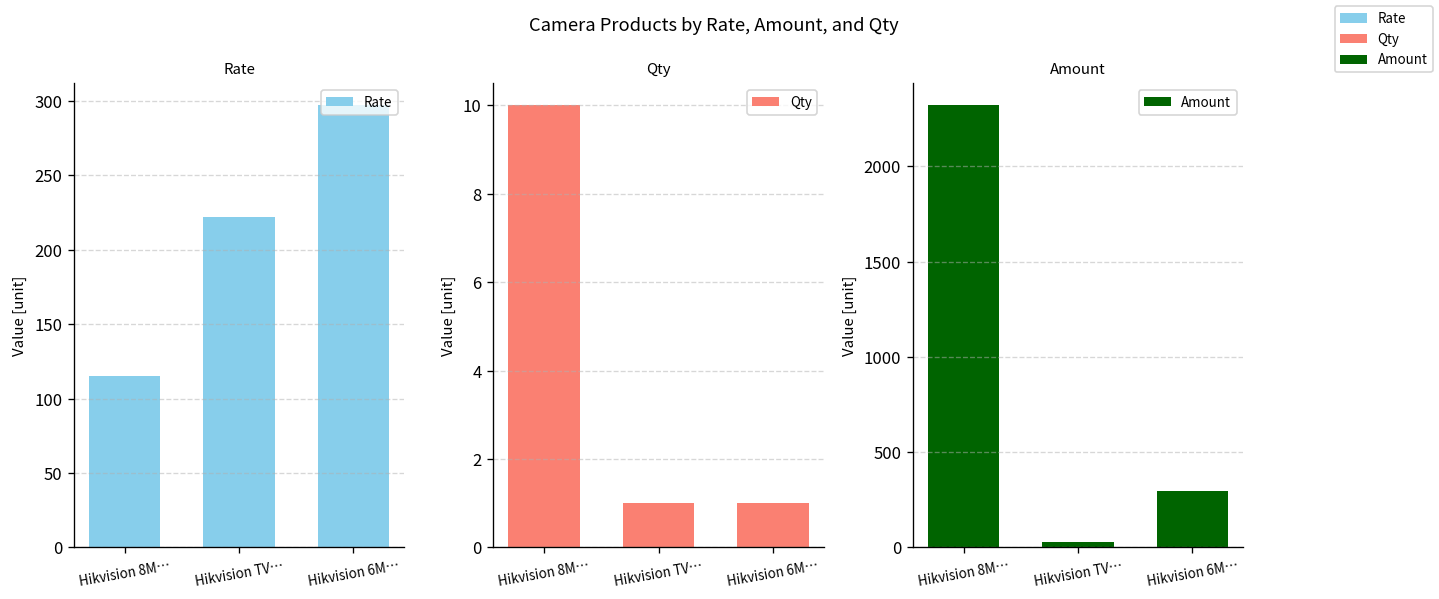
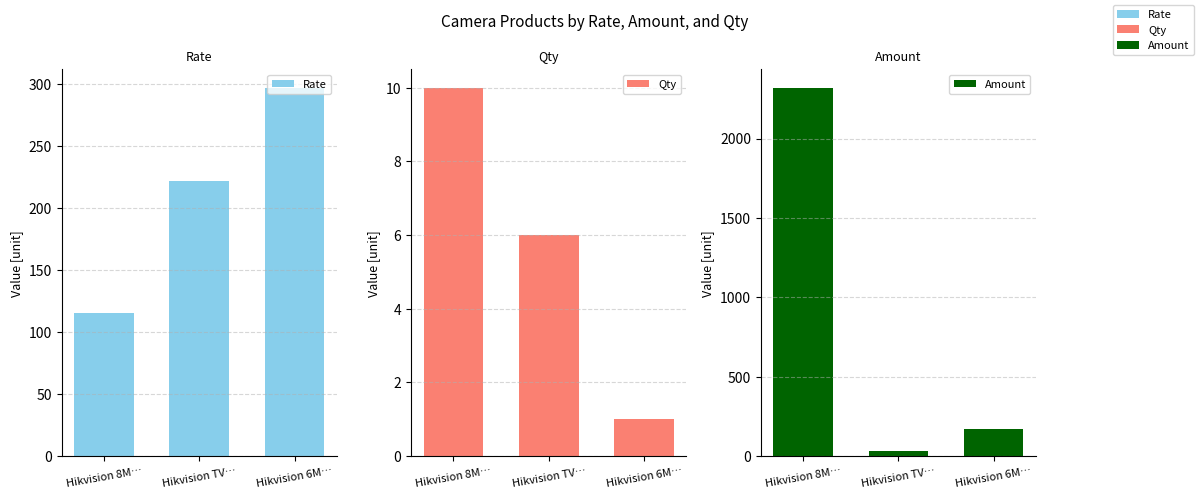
Qty, Hikvision TV…: 1 -> 6
Amount, Hikvision 6M…: 300 -> 170
